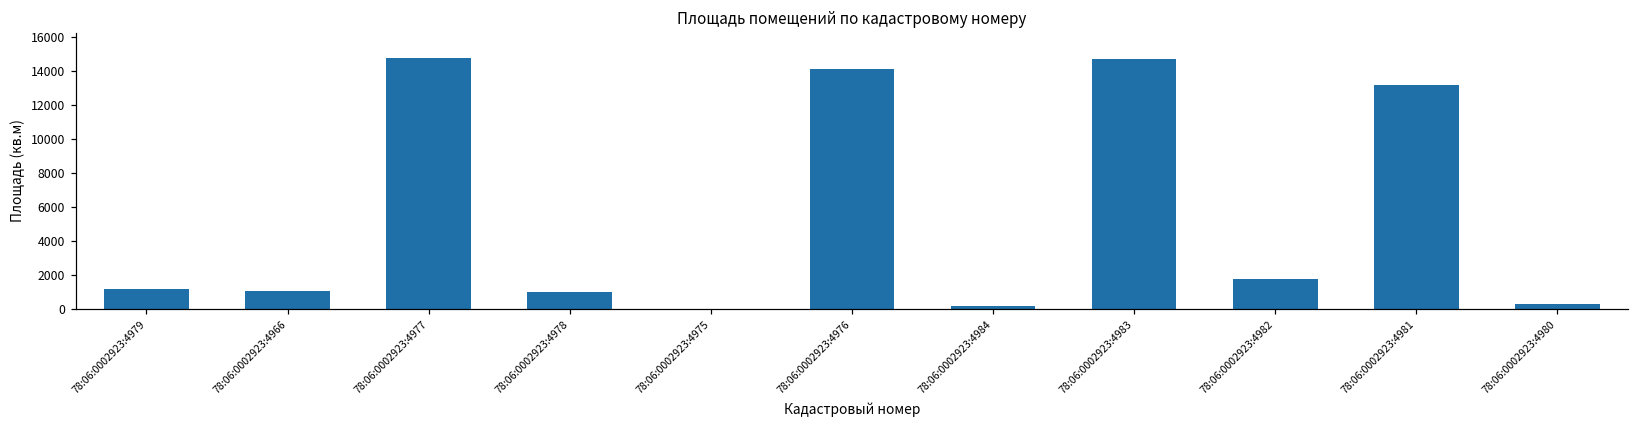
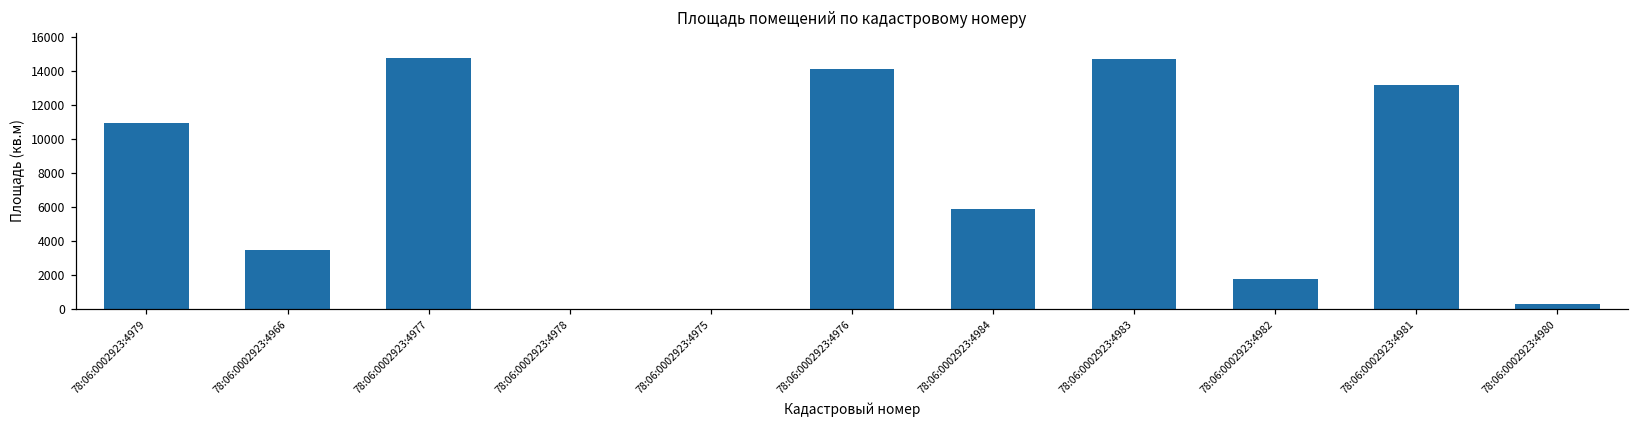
78:06:0002923:4979: 1200 -> 10900
78:06:0002923:4966: 1100 -> 3500
78:06:0002923:4978: 1000 -> 0
78:06:0002923:4984: 200 -> 5900
